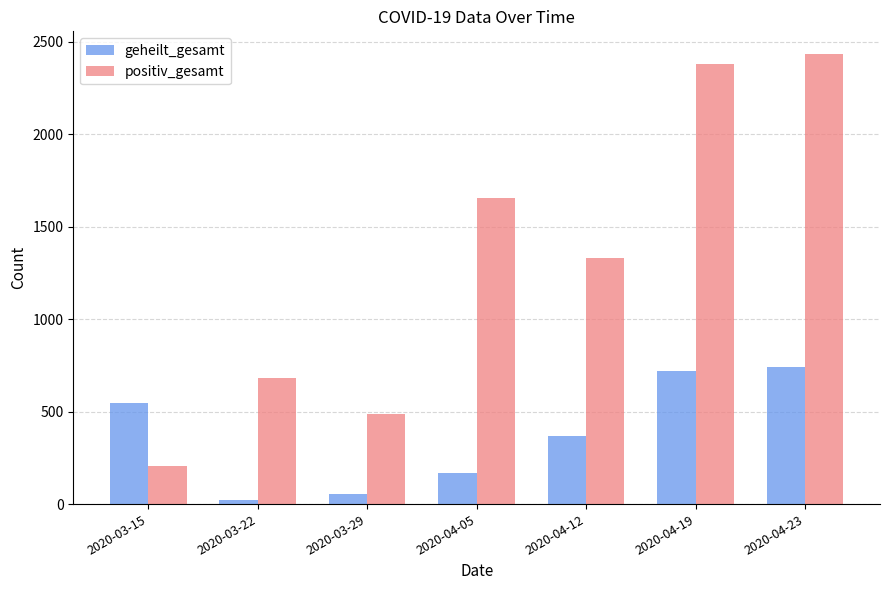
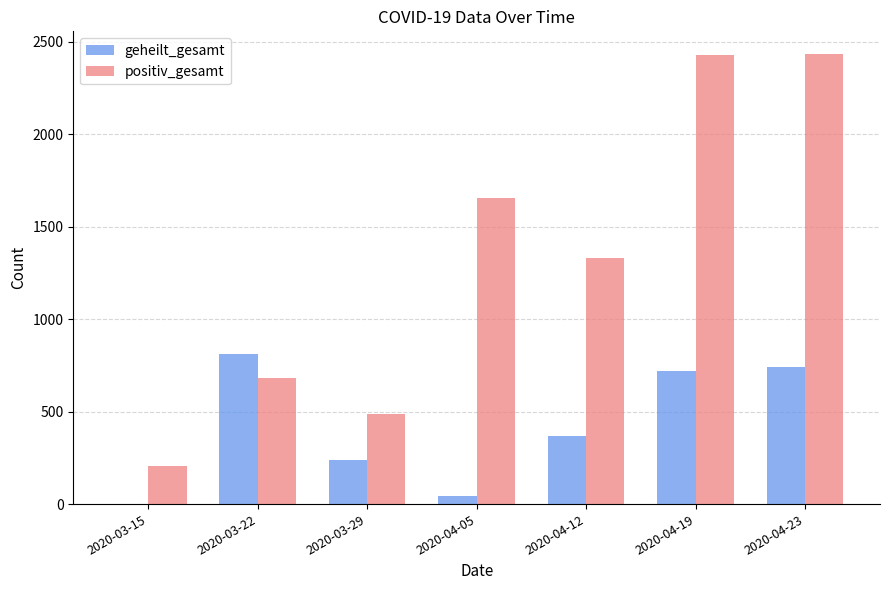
geheilt_gesamt, 2020-03-15: 550 -> 0
geheilt_gesamt, 2020-03-22: 20 -> 810
geheilt_gesamt, 2020-03-29: 60 -> 240
geheilt_gesamt, 2020-04-05: 170 -> 40
positiv_gesamt, 2020-04-19: 2380 -> 2430
